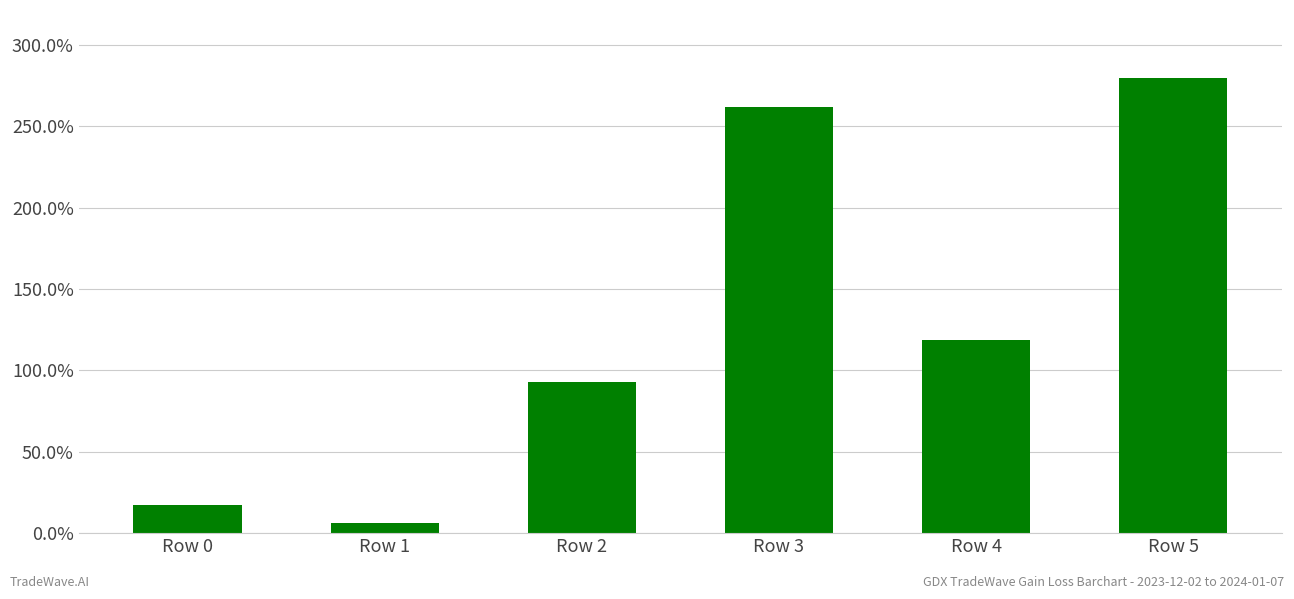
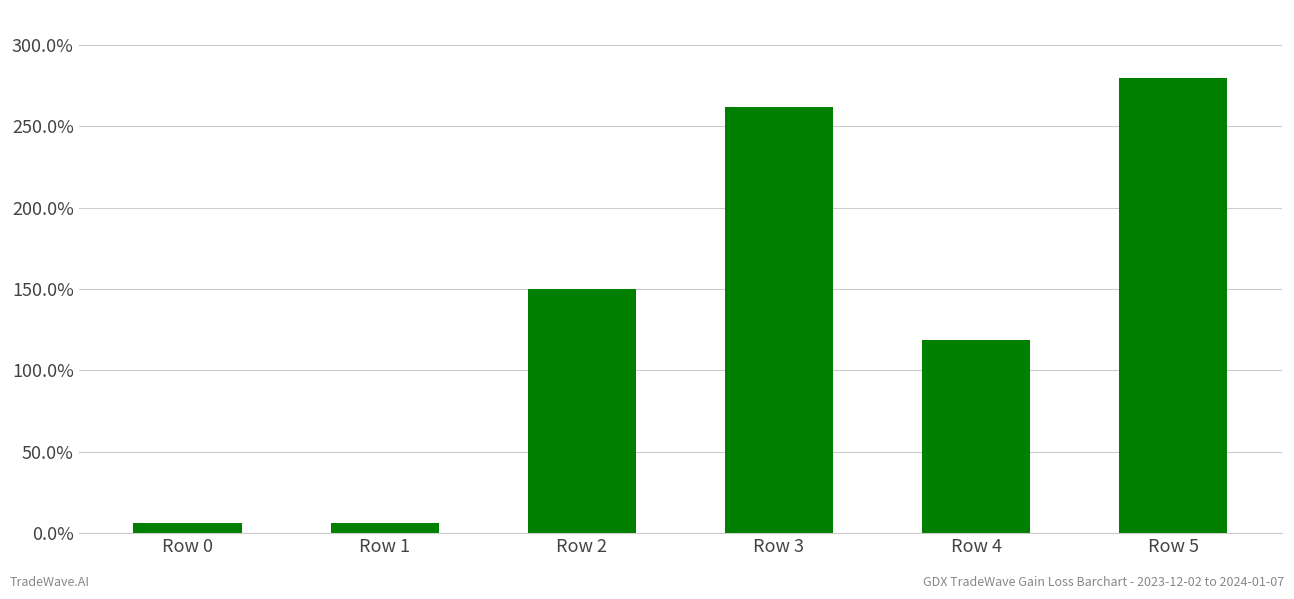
Row 0: 18% -> 6%
Row 2: 93% -> 150%
